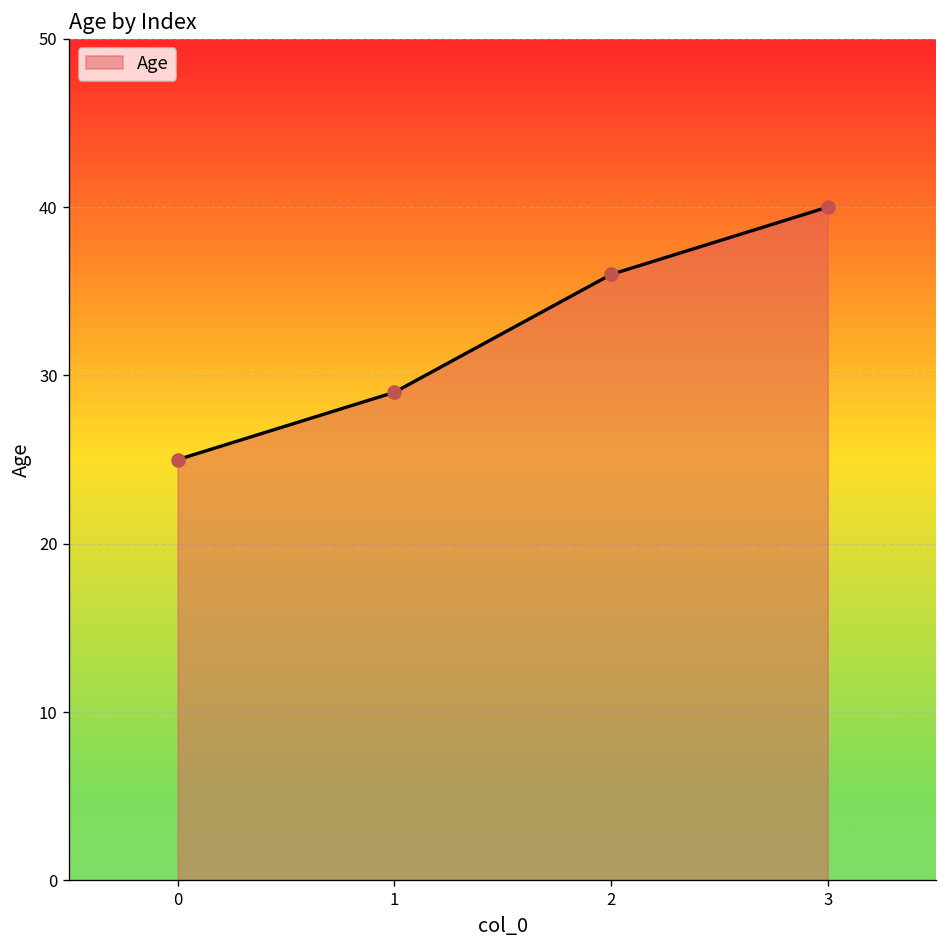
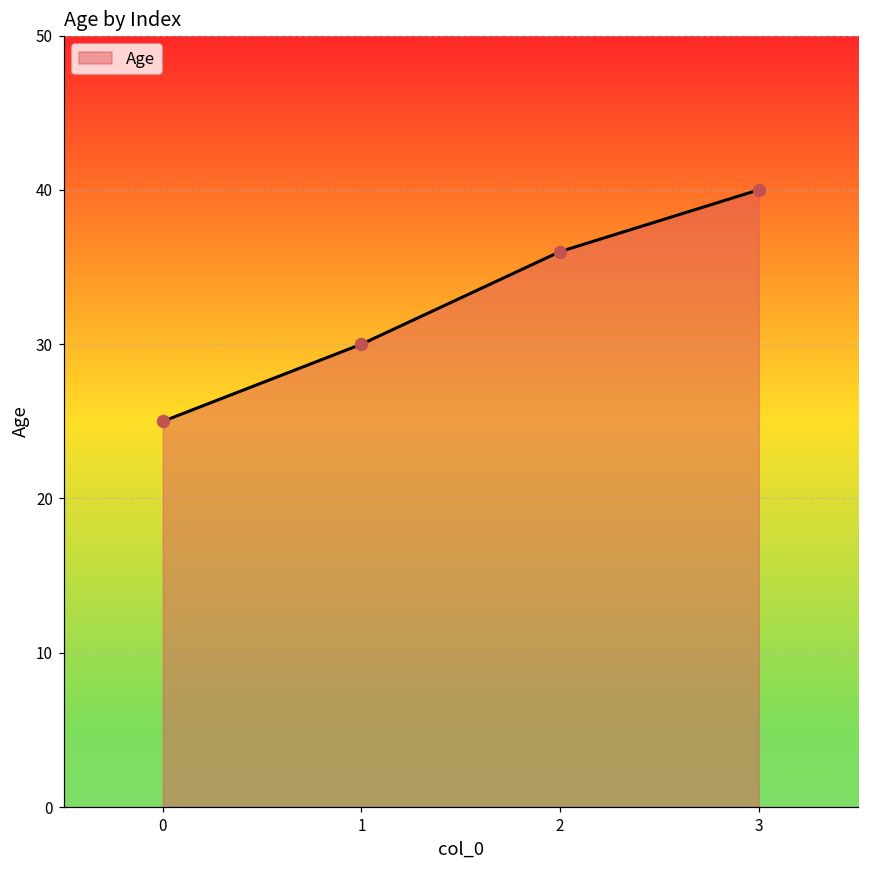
1: 29 -> 30
